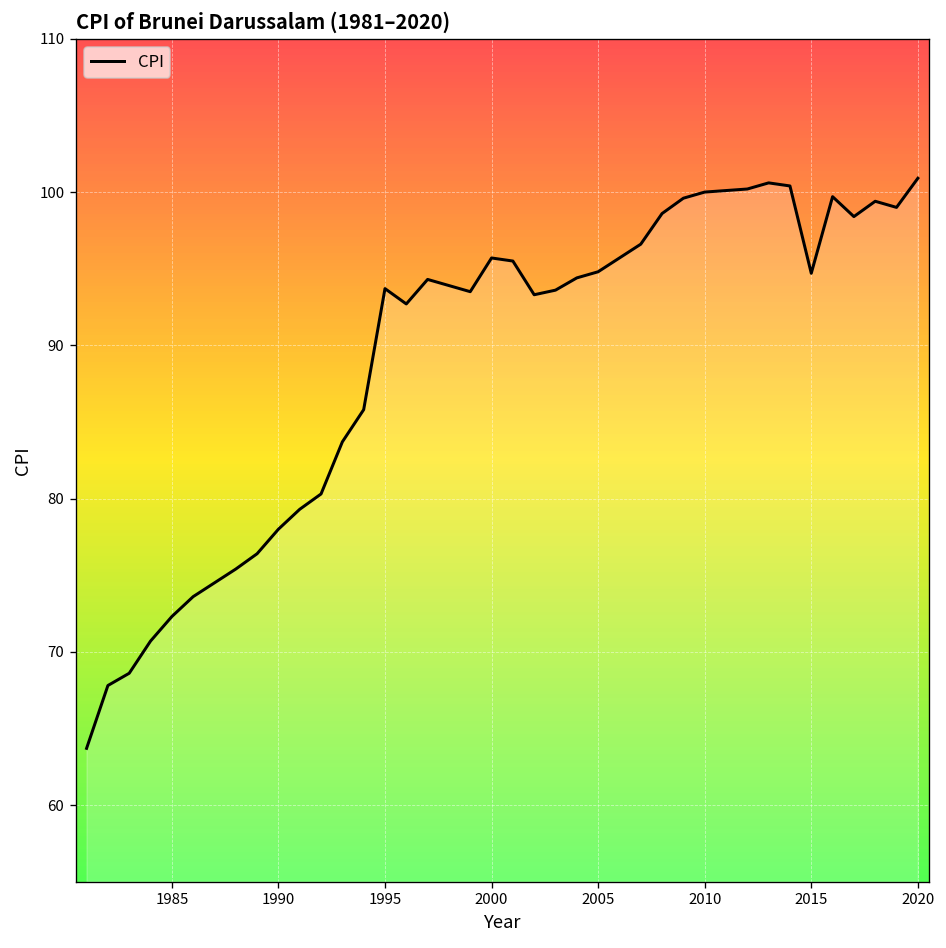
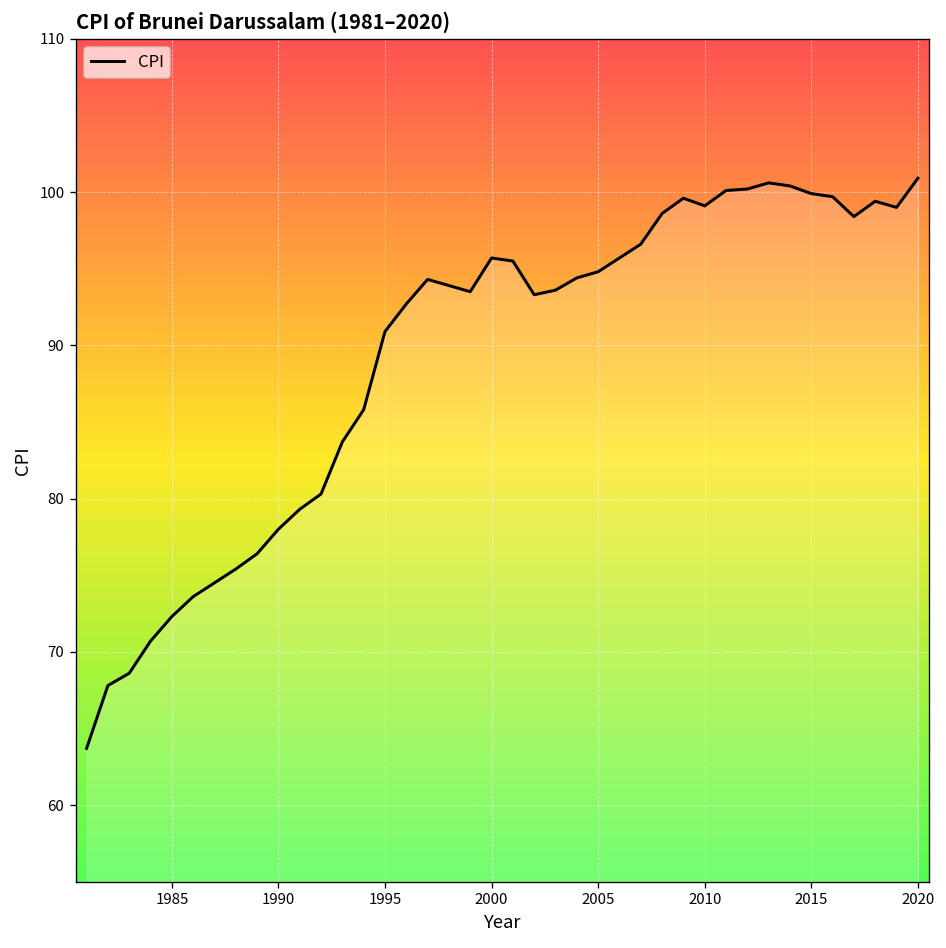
1995: 93.7 -> 90.9
2010: 100.0 -> 99.1
2015: 94.7 -> 99.9
